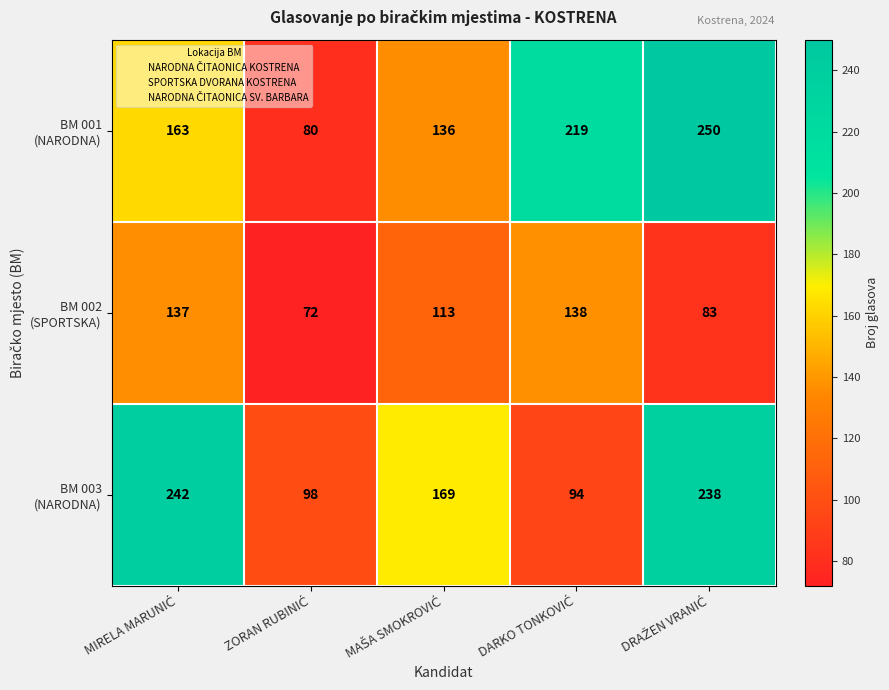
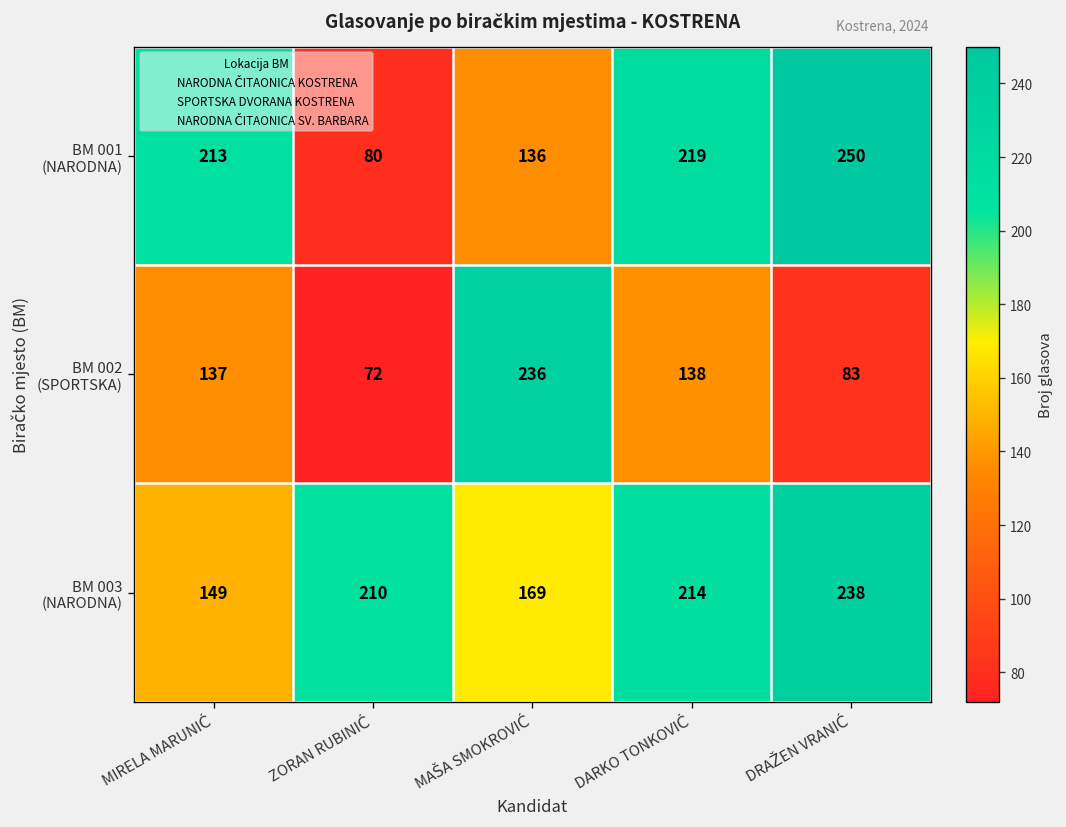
BM 001 (NARODNA), MIRELA MARUNIĆ: 163 -> 213
BM 002 (SPORTSKA), MAŠA SMOKROVIĆ: 113 -> 236
BM 003 (NARODNA), MIRELA MARUNIĆ: 242 -> 149
BM 003 (NARODNA), ZORAN RUBINIĆ: 98 -> 210
BM 003 (NARODNA), DARKO TONKOVIĆ: 94 -> 214
